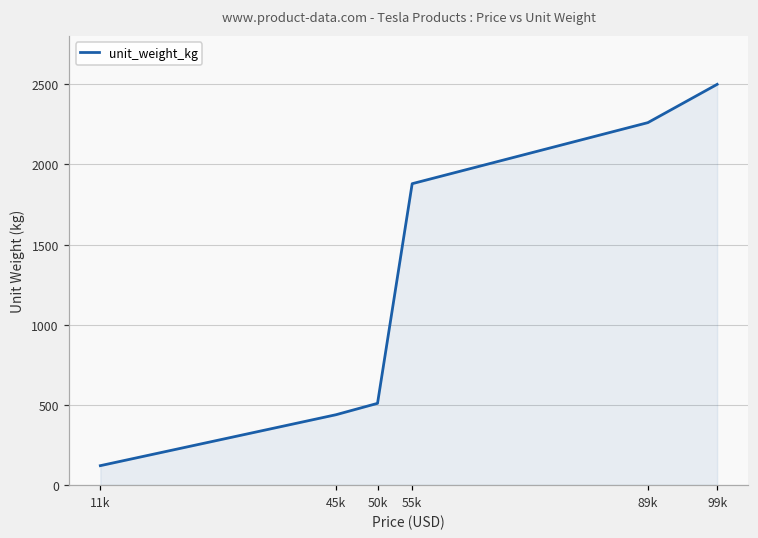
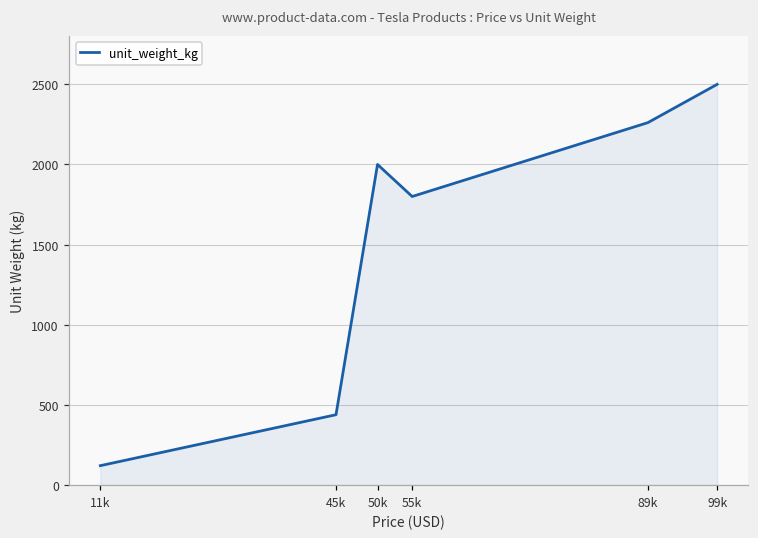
50k: 510 -> 2000
55k: 1880 -> 1800
